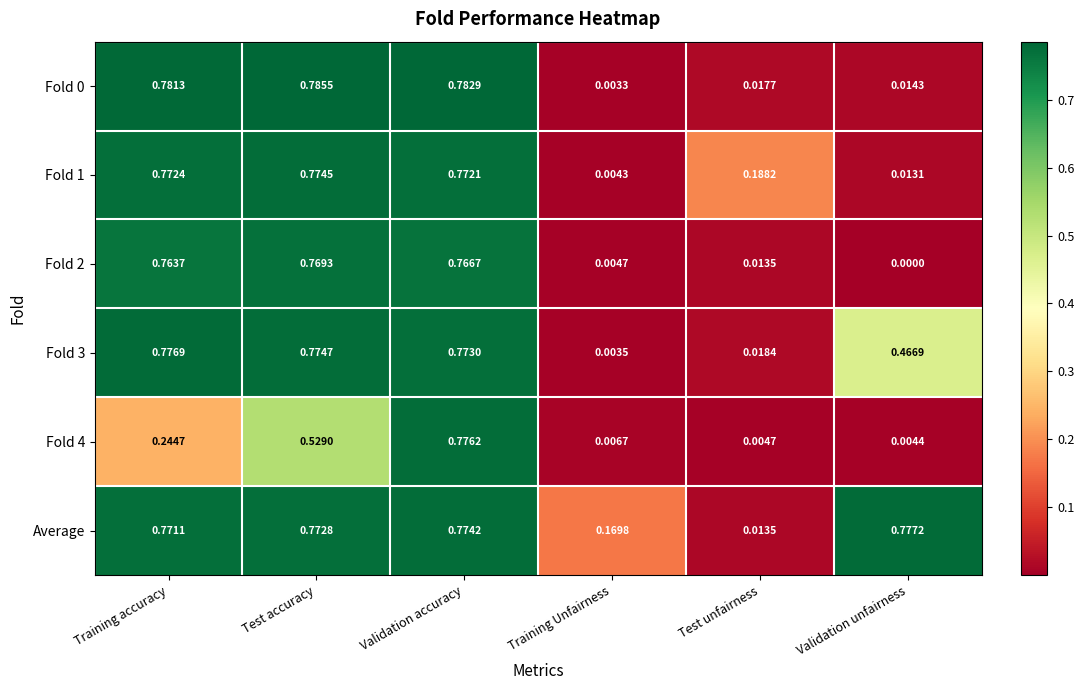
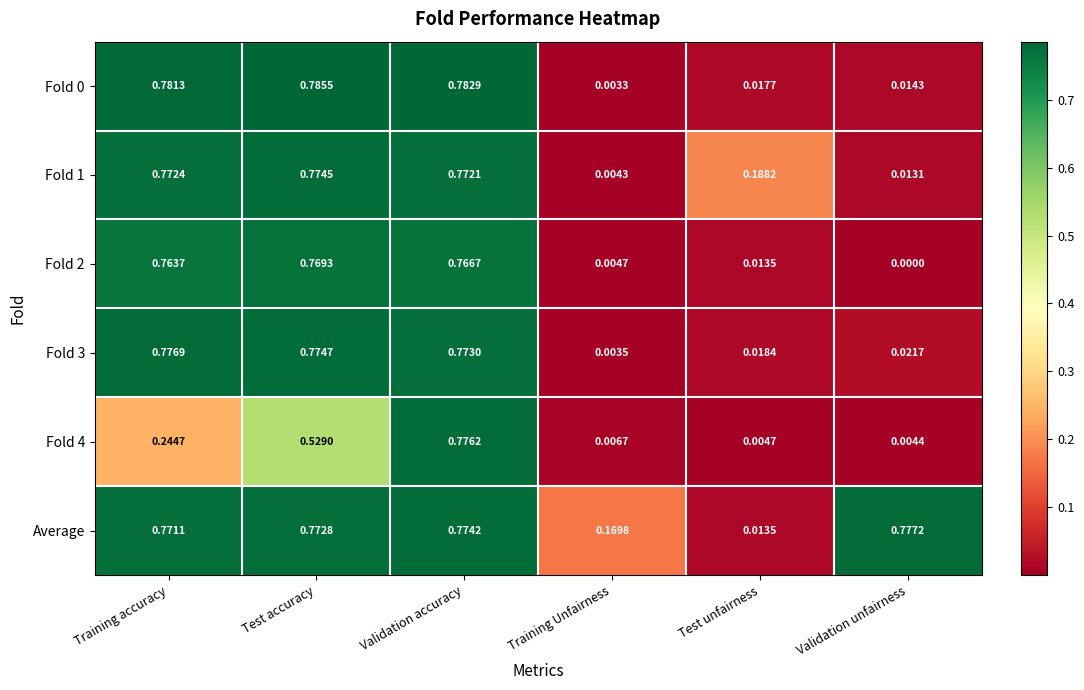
Fold 3, Validation unfairness: 0.4669 -> 0.0217
